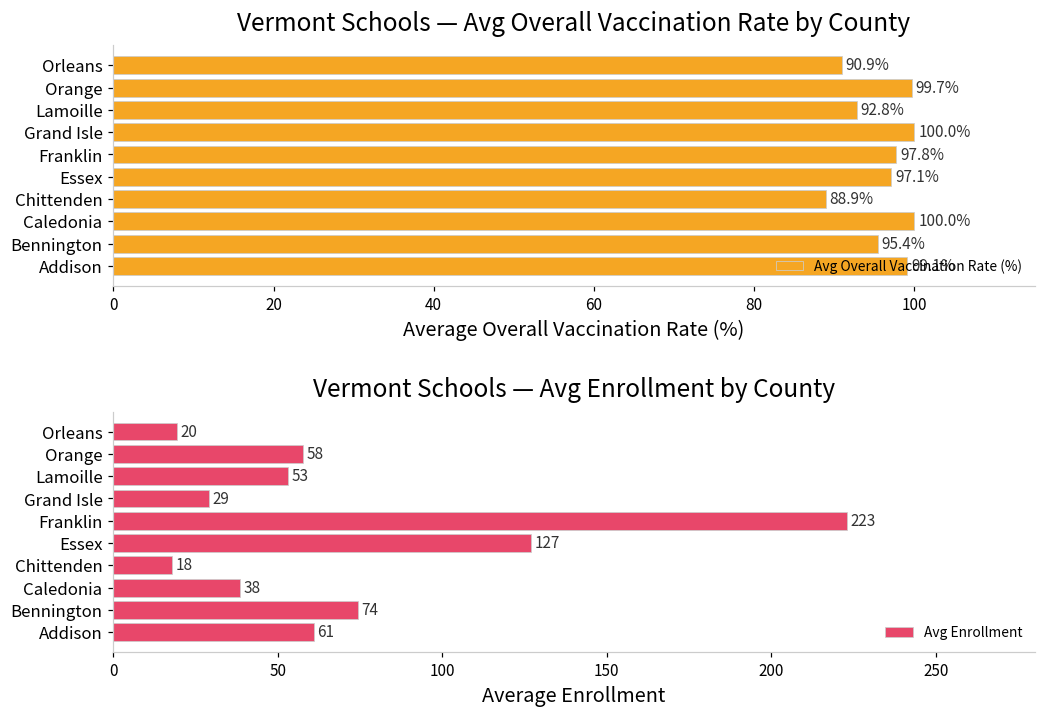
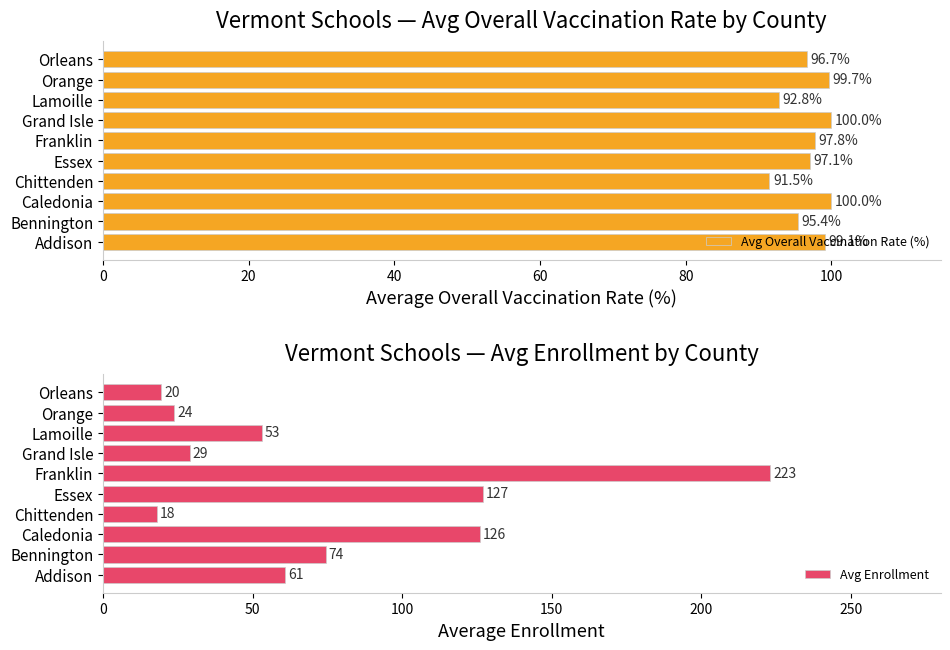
Vermont Schools — Avg Overall Vaccination Rate by County, Orleans: 90.9% -> 96.7%
Vermont Schools — Avg Overall Vaccination Rate by County, Chittenden: 88.9% -> 91.5%
Vermont Schools — Avg Enrollment by County, Orange: 58 -> 24
Vermont Schools — Avg Enrollment by County, Caledonia: 38 -> 126
